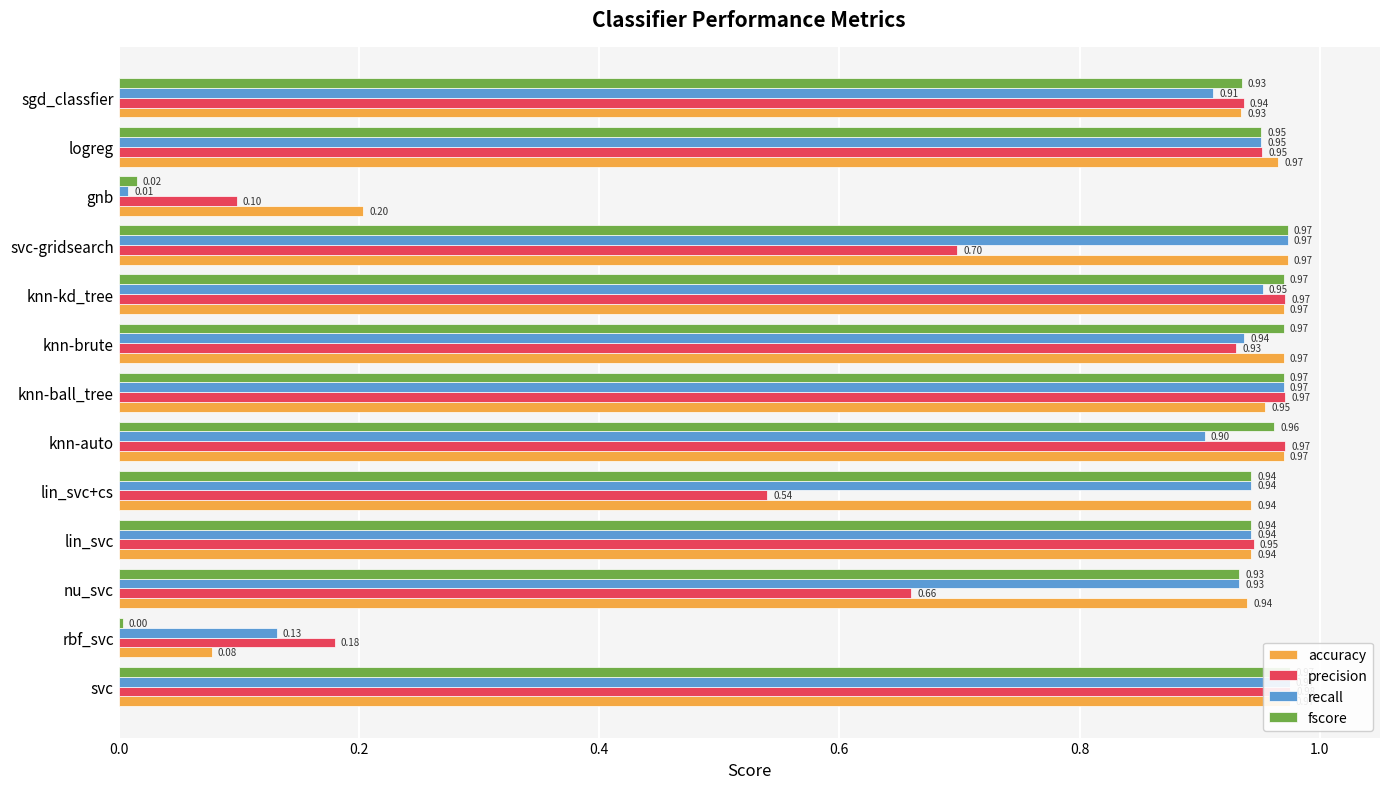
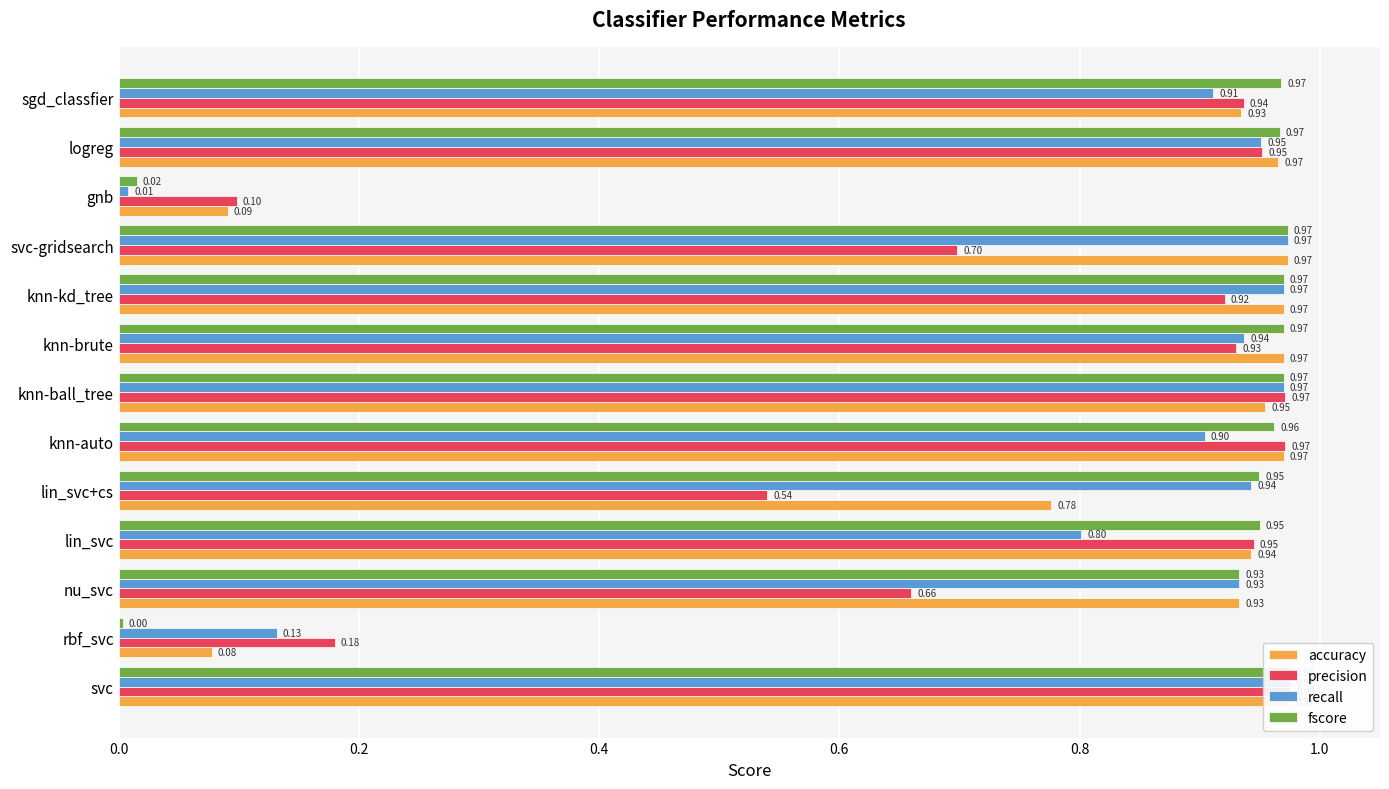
fscore, sgd_classfier: 0.93 -> 0.97
fscore, logreg: 0.95 -> 0.97
accuracy, gnb: 0.20 -> 0.09
recall, knn-kd_tree: 0.95 -> 0.97
precision, knn-kd_tree: 0.97 -> 0.92
fscore, lin_svc+cs: 0.94 -> 0.95
accuracy, lin_svc+cs: 0.94 -> 0.78
fscore, lin_svc: 0.94 -> 0.95
recall, lin_svc: 0.94 -> 0.80
accuracy, nu_svc: 0.94 -> 0.93
